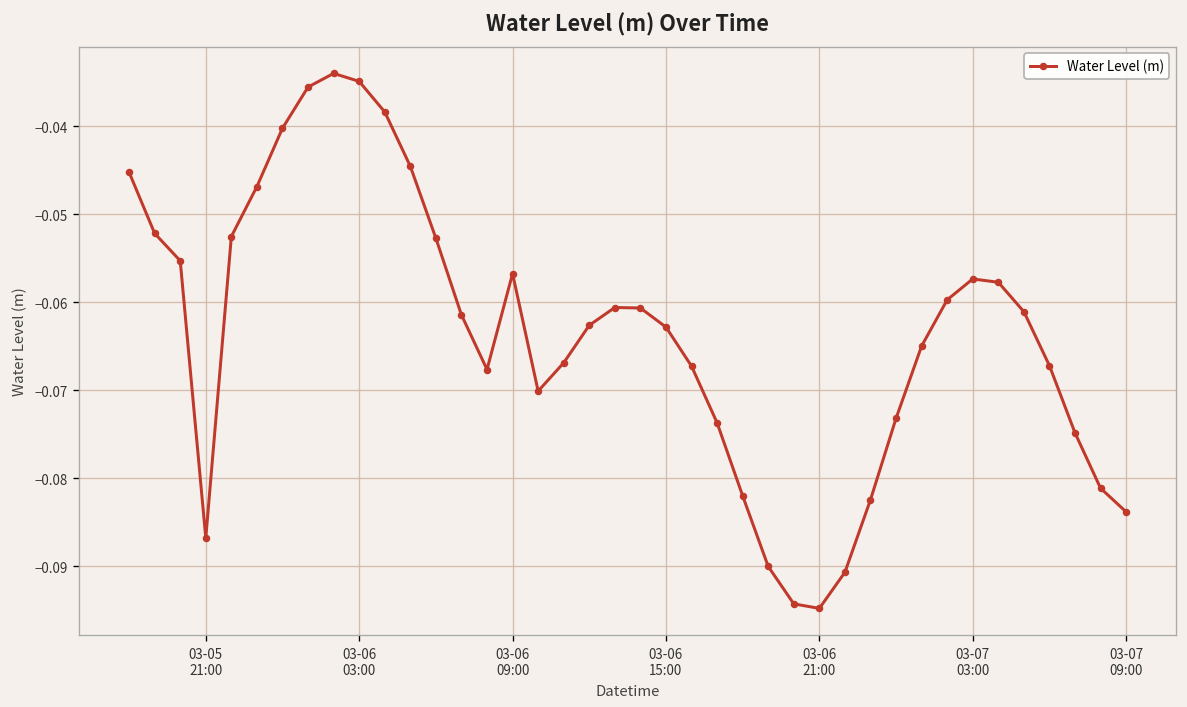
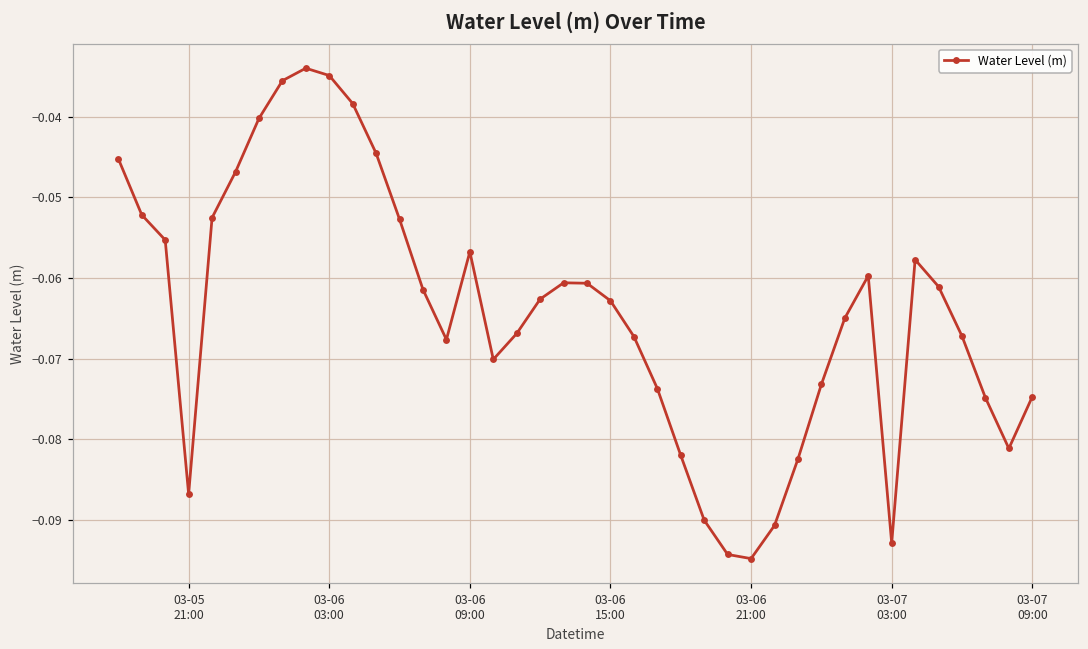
03-07 03:00: -0.057 -> -0.093
03-07 09:00: -0.084 -> -0.075
